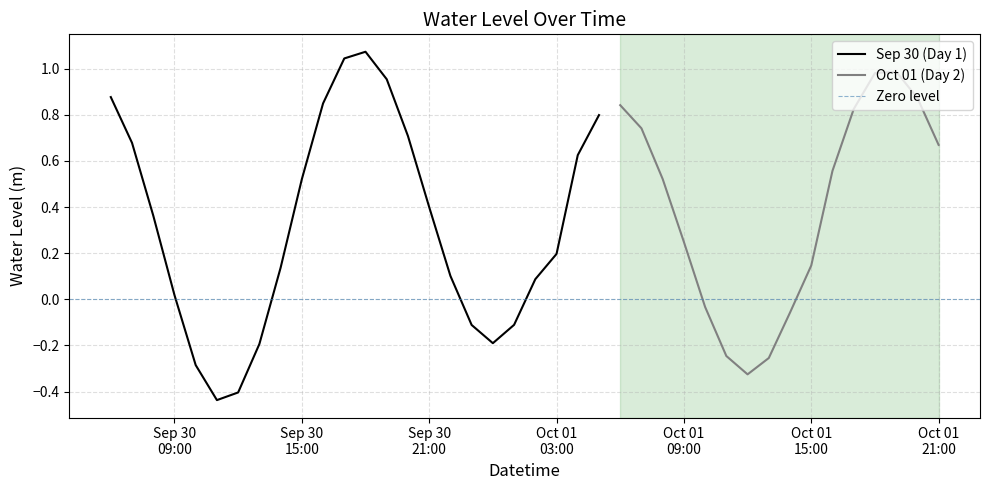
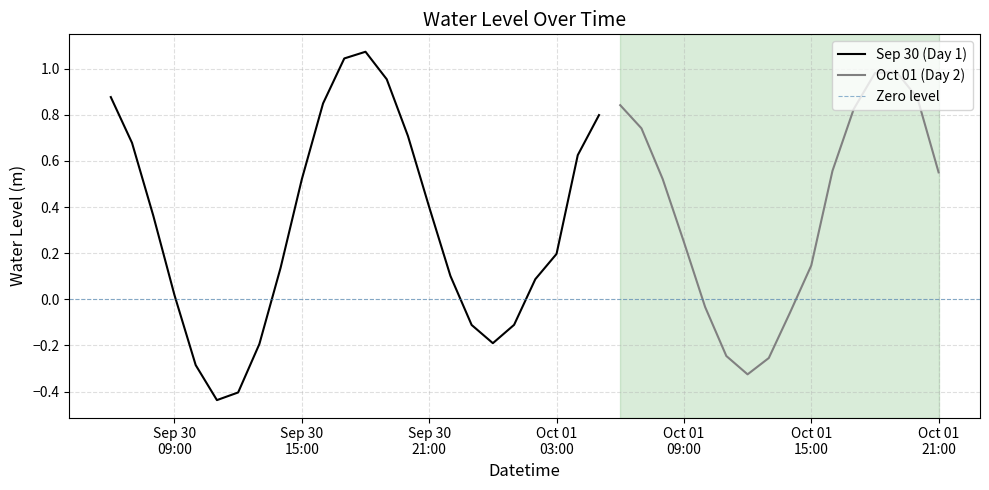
Oct 01 (Day 2), Oct 01 21:00: 0.67 -> 0.55
